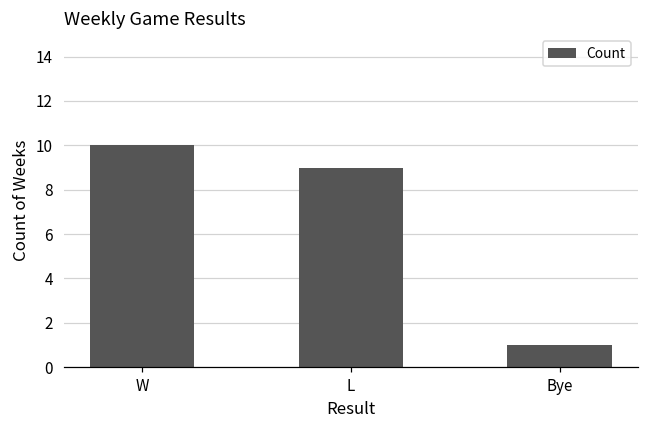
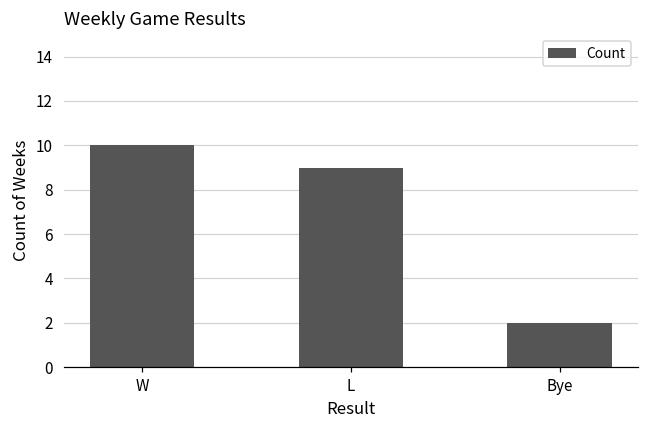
Bye: 1 -> 2
